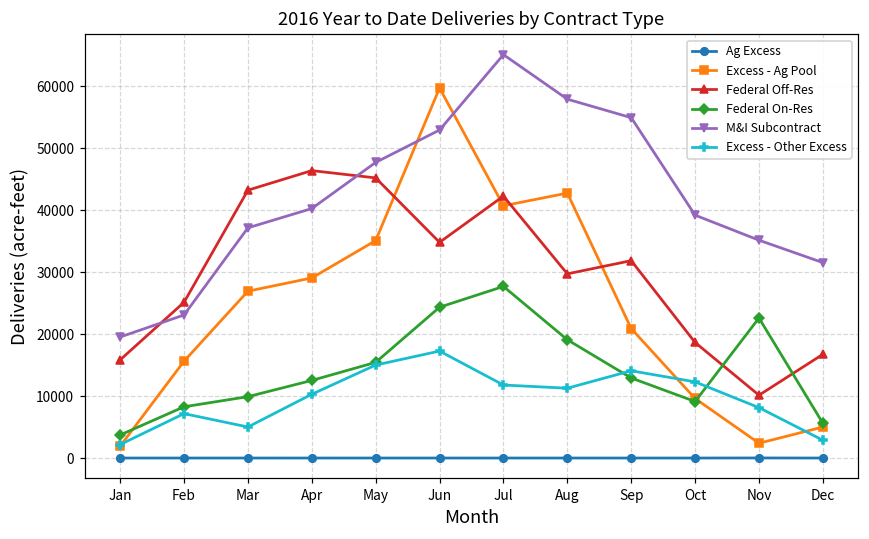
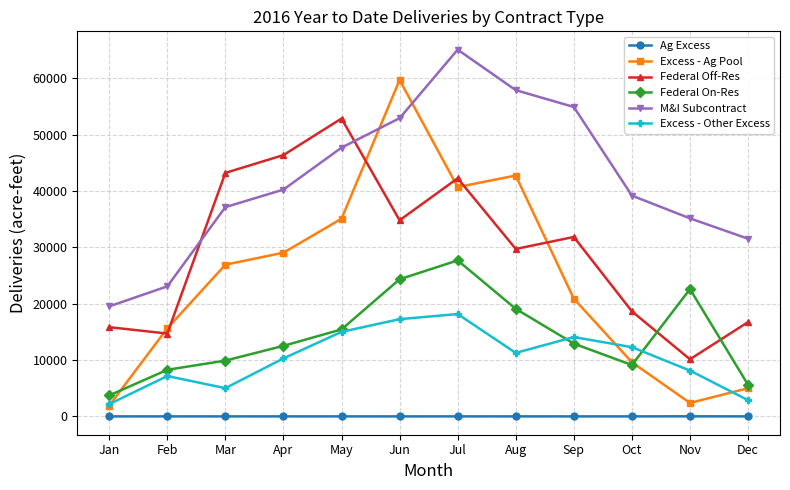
Federal Off-Res, Feb: 25000 -> 15000
Federal Off-Res, May: 45000 -> 53000
Excess - Other Excess, Jul: 12000 -> 18000
